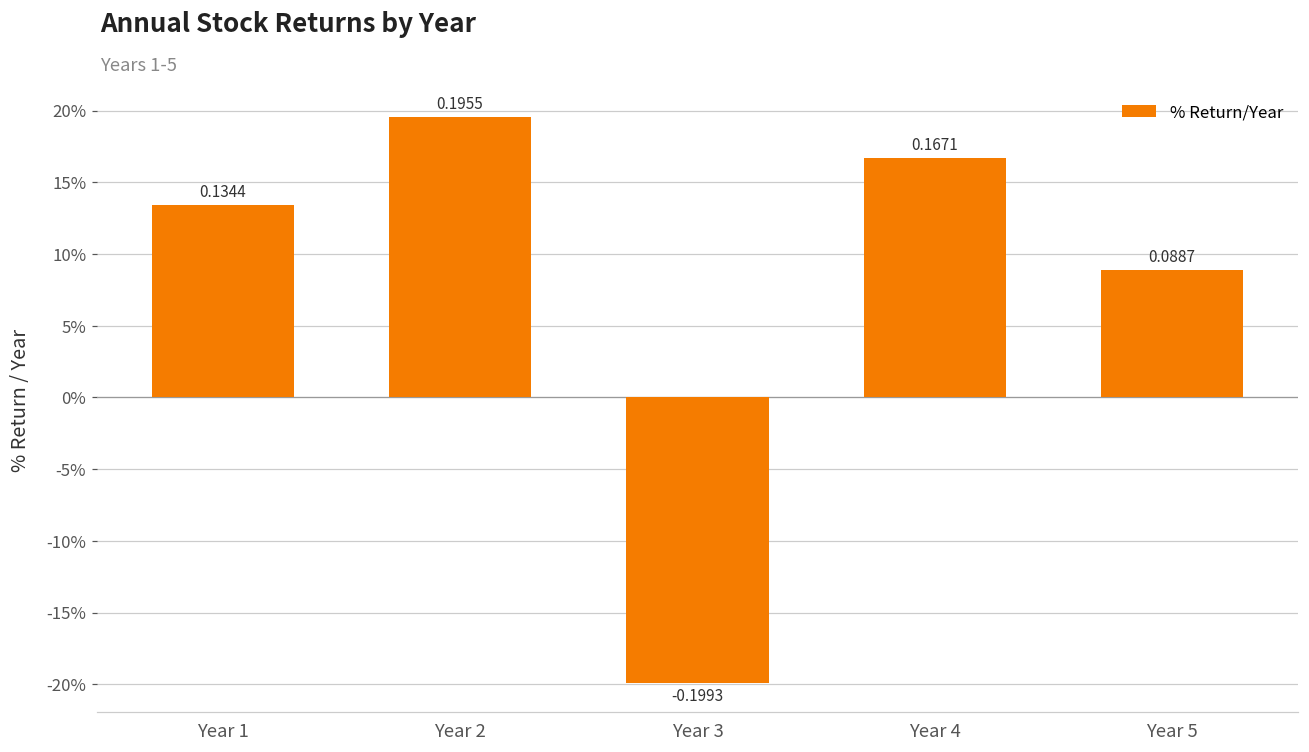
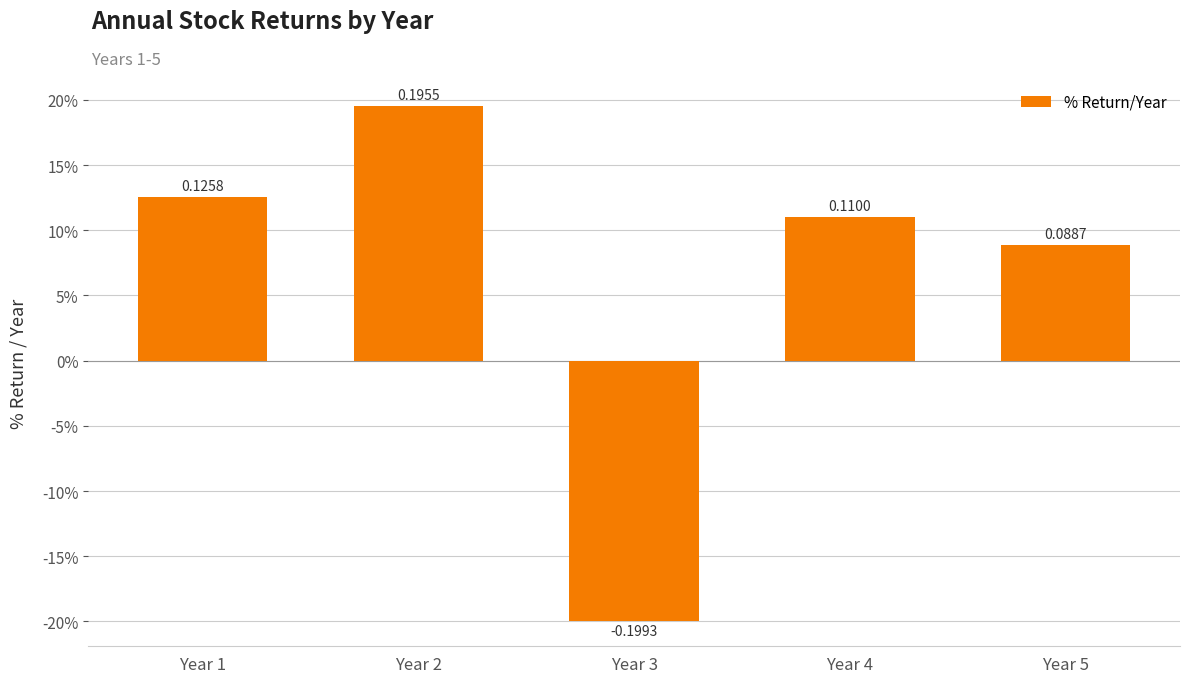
Year 1: 0.1344 -> 0.1258
Year 4: 0.1671 -> 0.1100
